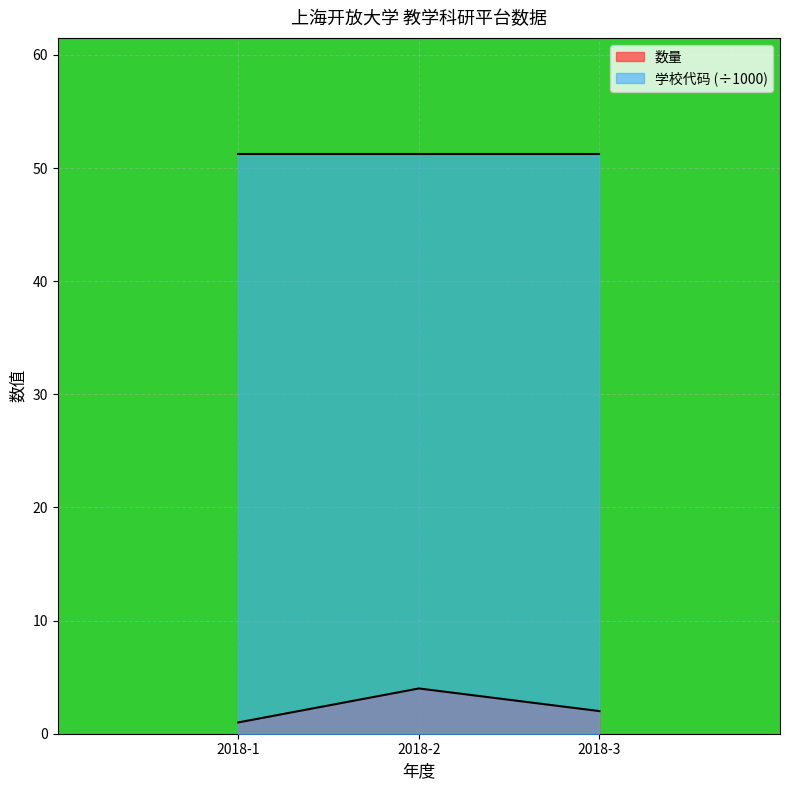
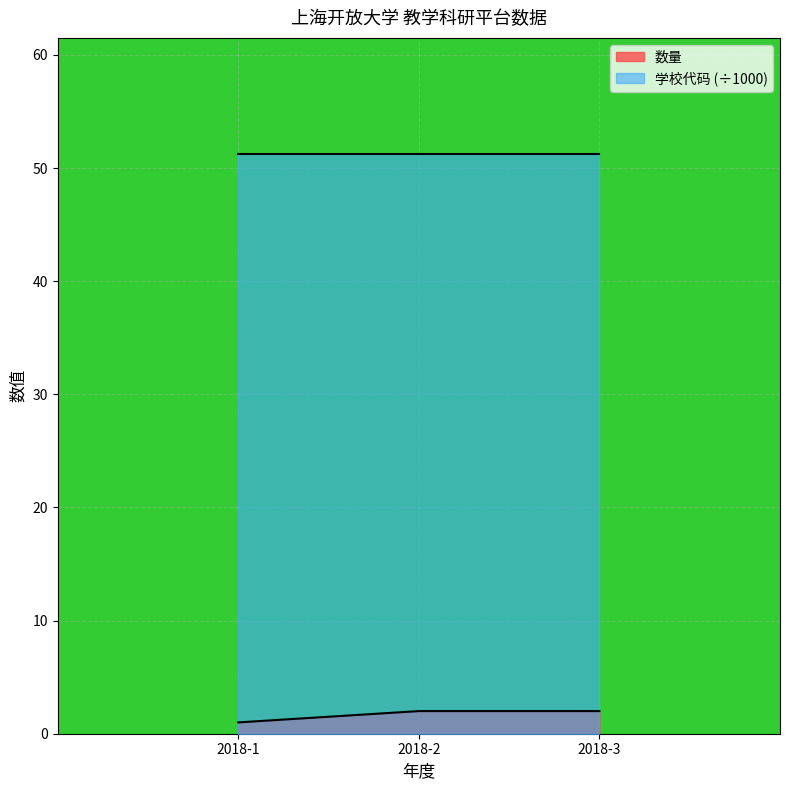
数量, 2018-2: 4 -> 2
